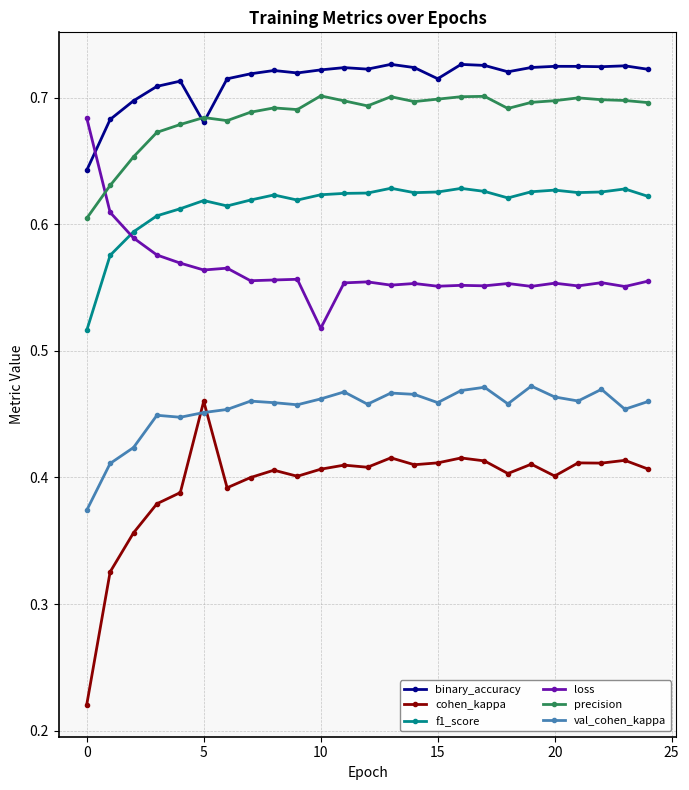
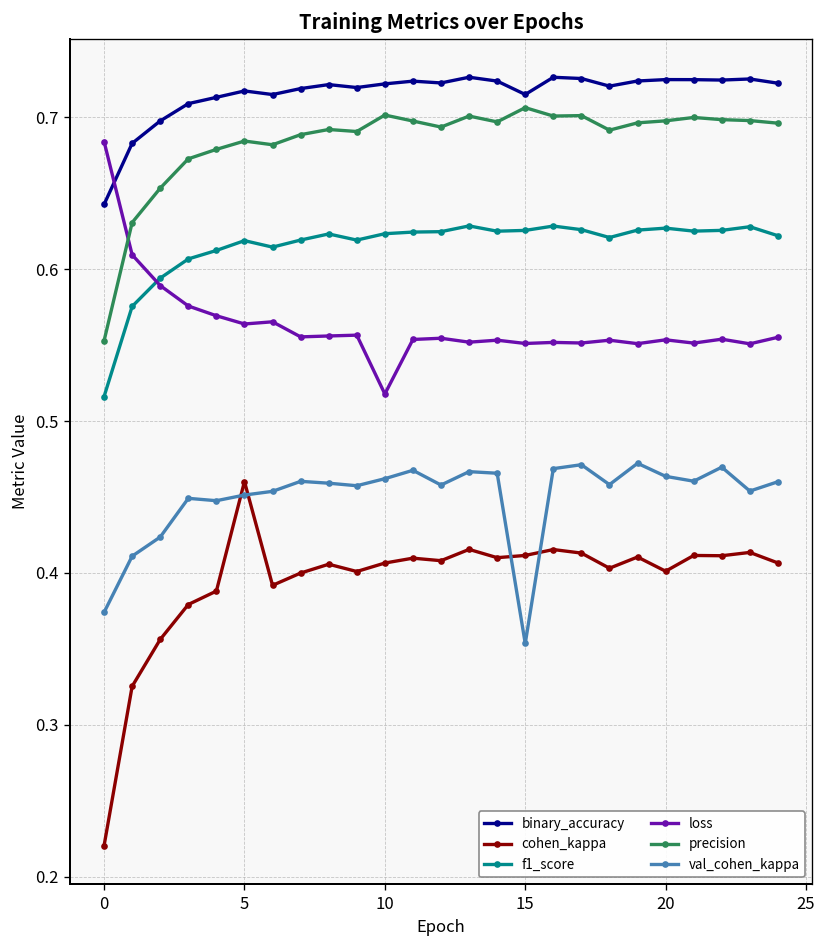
precision, 0: 0.605 -> 0.553
binary_accuracy, 5: 0.681 -> 0.717
precision, 15: 0.699 -> 0.706
val_cohen_kappa, 15: 0.459 -> 0.354
